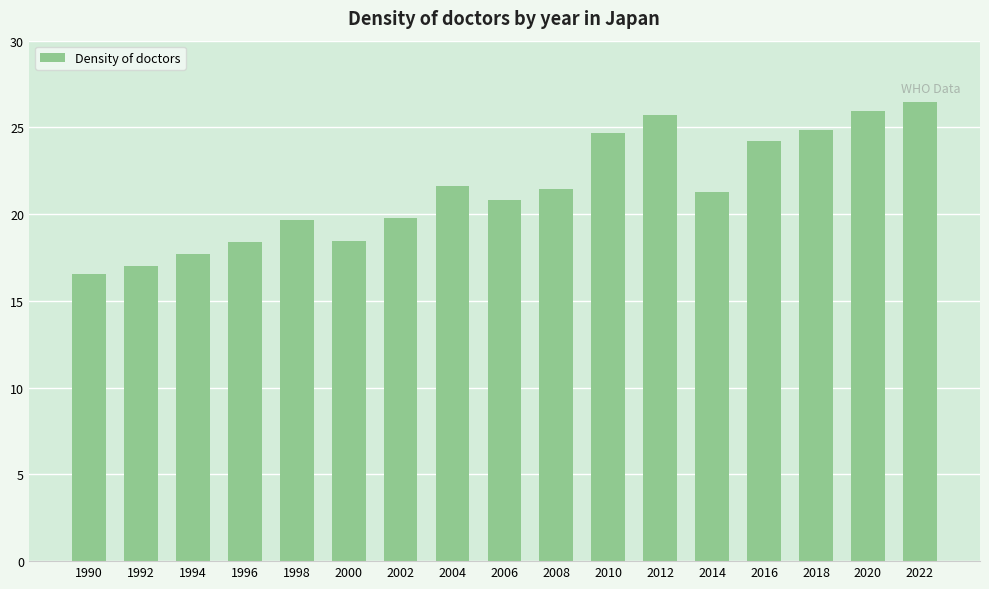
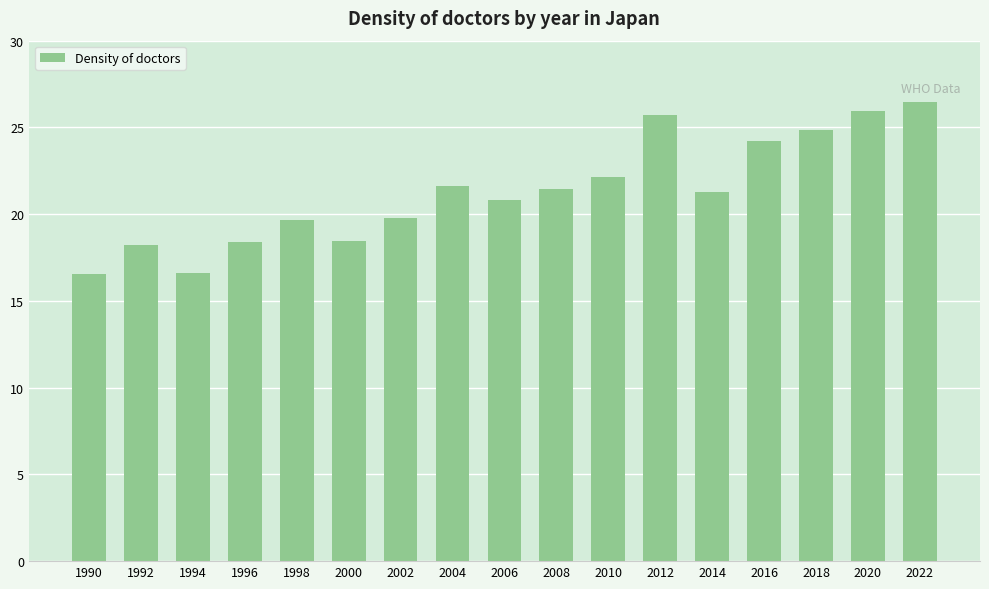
1992: 17.0 -> 18.3
1994: 17.7 -> 16.6
2010: 24.7 -> 22.1
